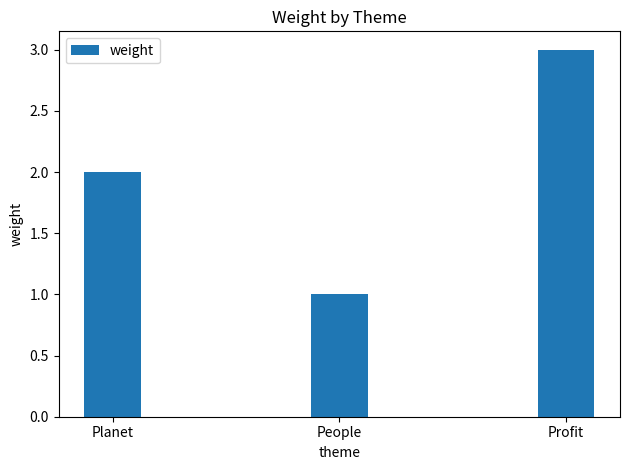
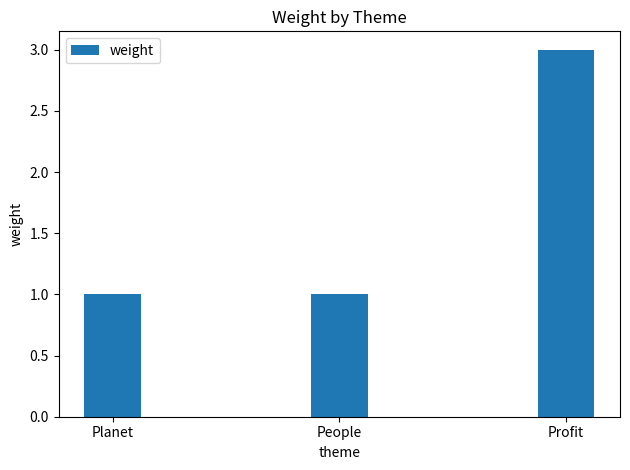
Planet: 2 -> 1
